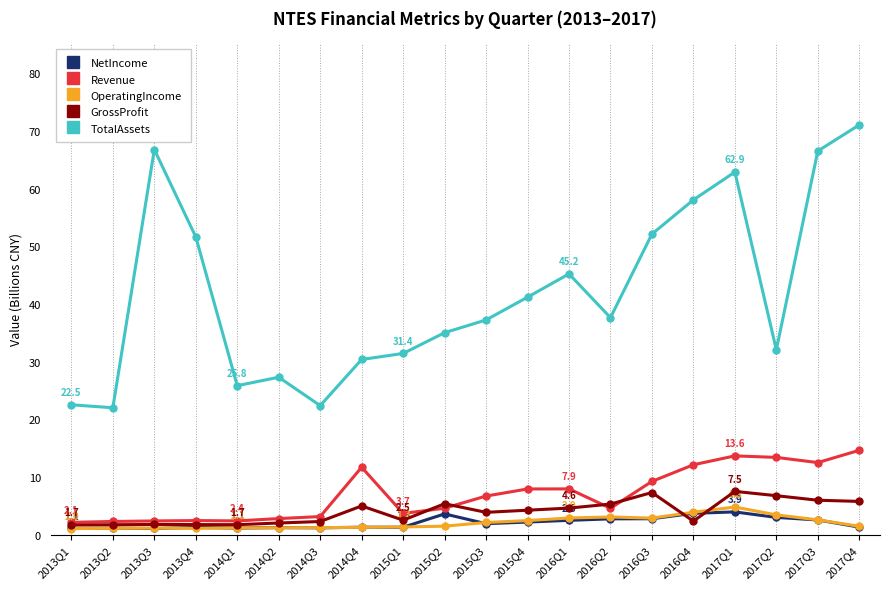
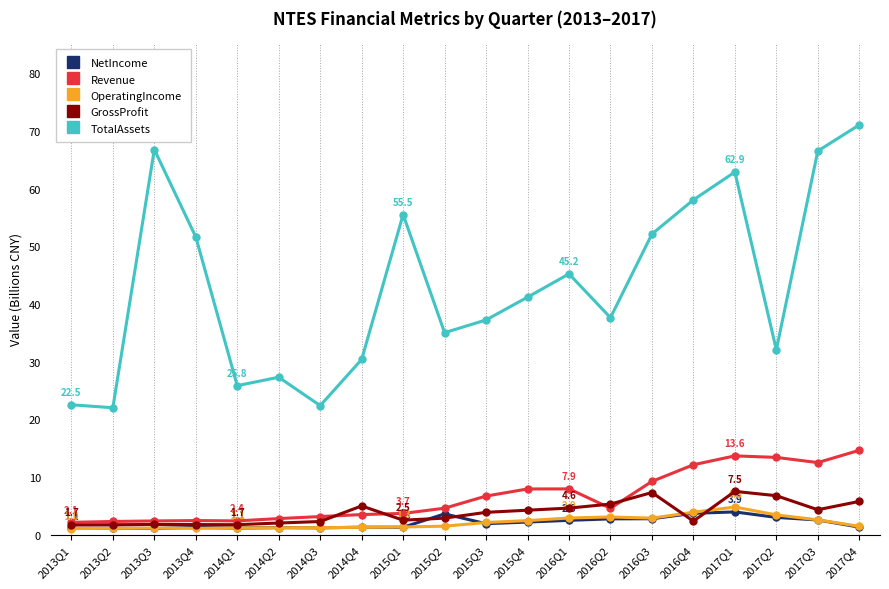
Revenue, 2014Q4: 12 -> 3
TotalAssets, 2015Q1: 31.4 -> 55.5
GrossProfit, 2015Q2: 5 -> 3
GrossProfit, 2017Q3: 6 -> 4
